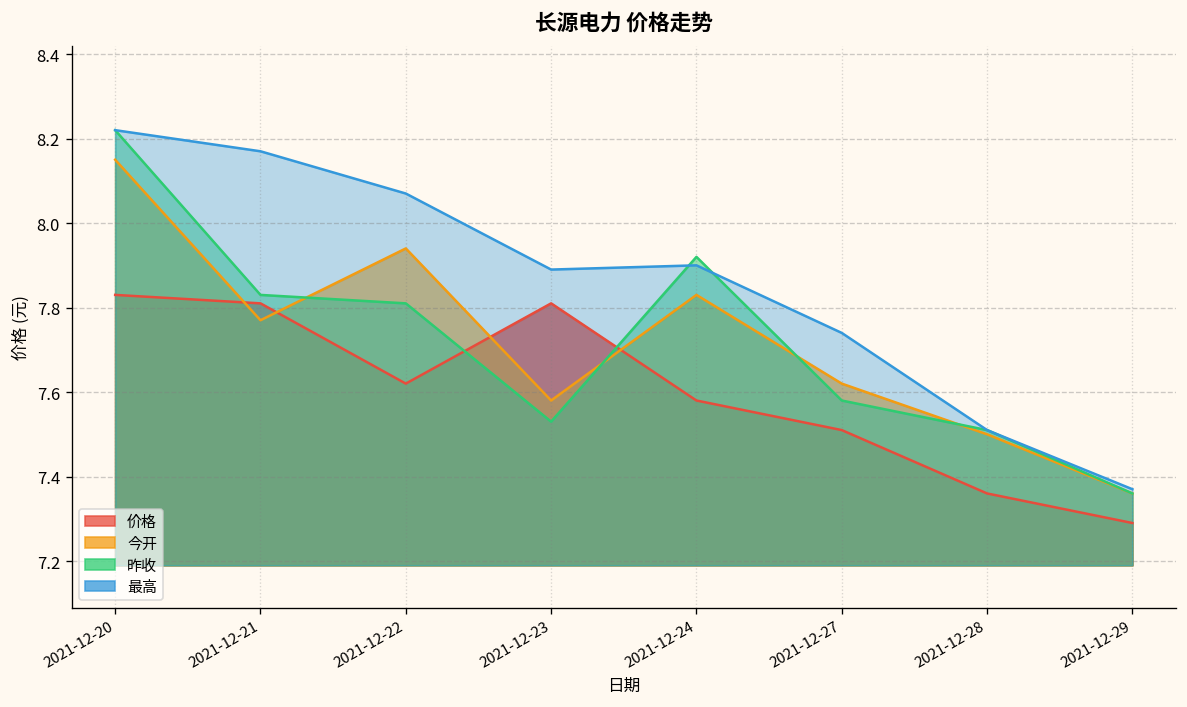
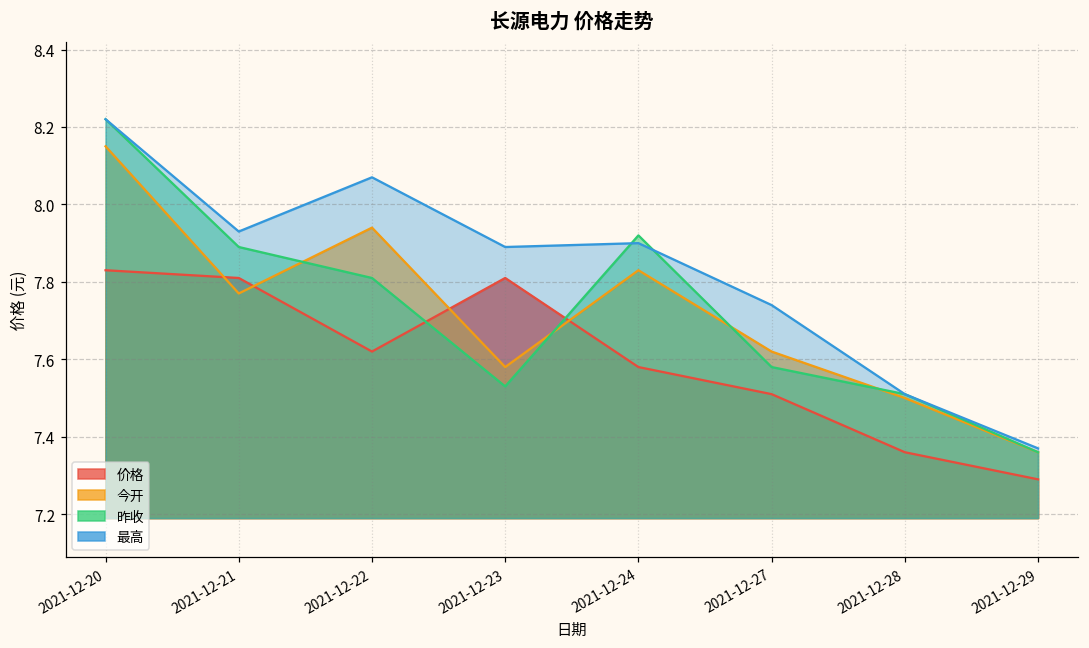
昨收, 2021-12-21: 7.83 -> 7.89
最高, 2021-12-21: 8.17 -> 7.93
